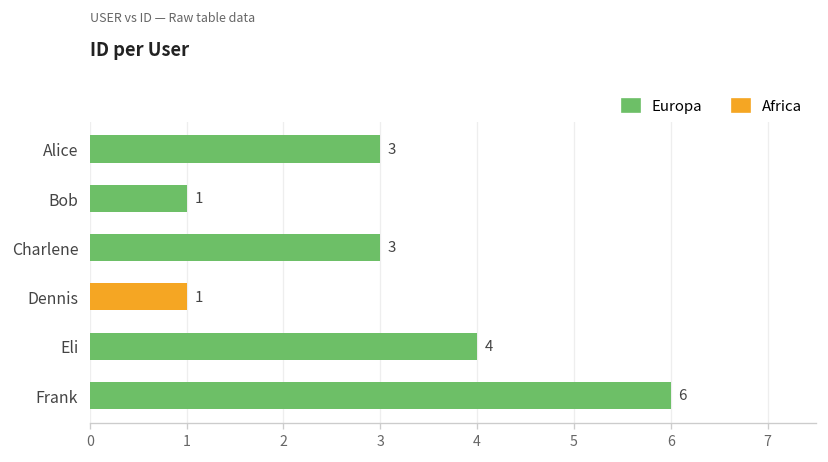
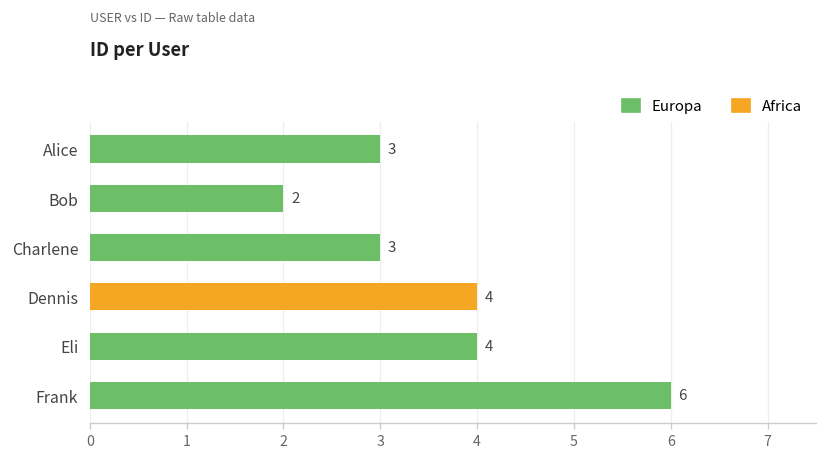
Bob: 1 -> 2
Dennis: 1 -> 4
